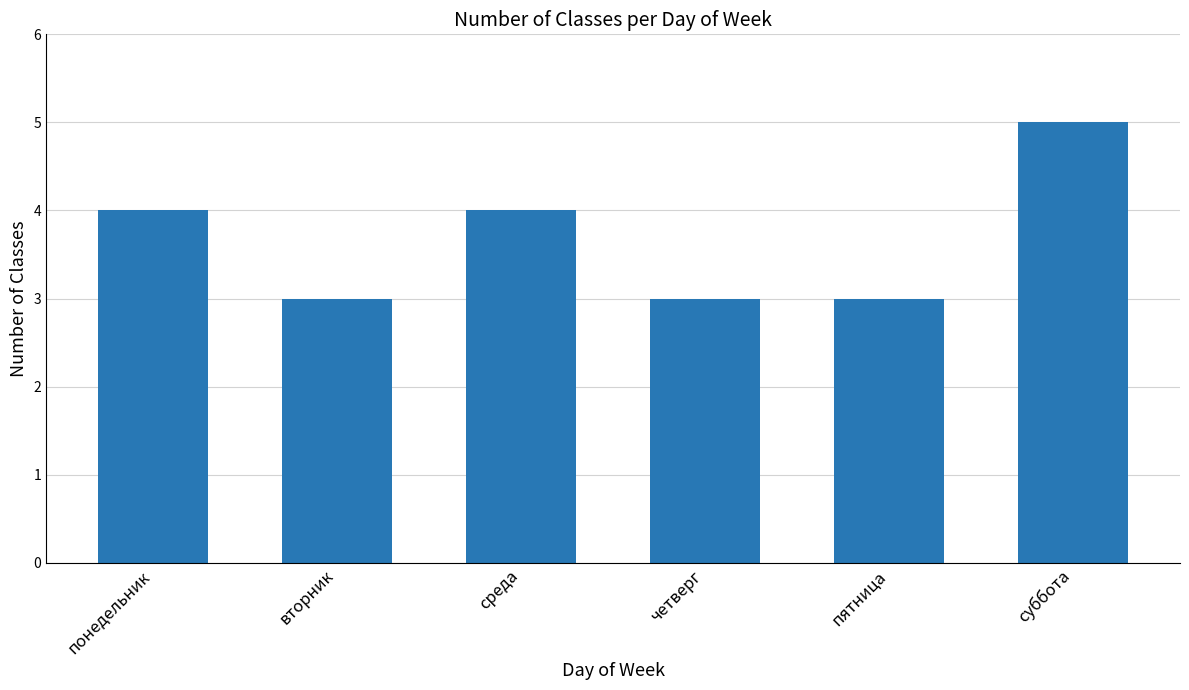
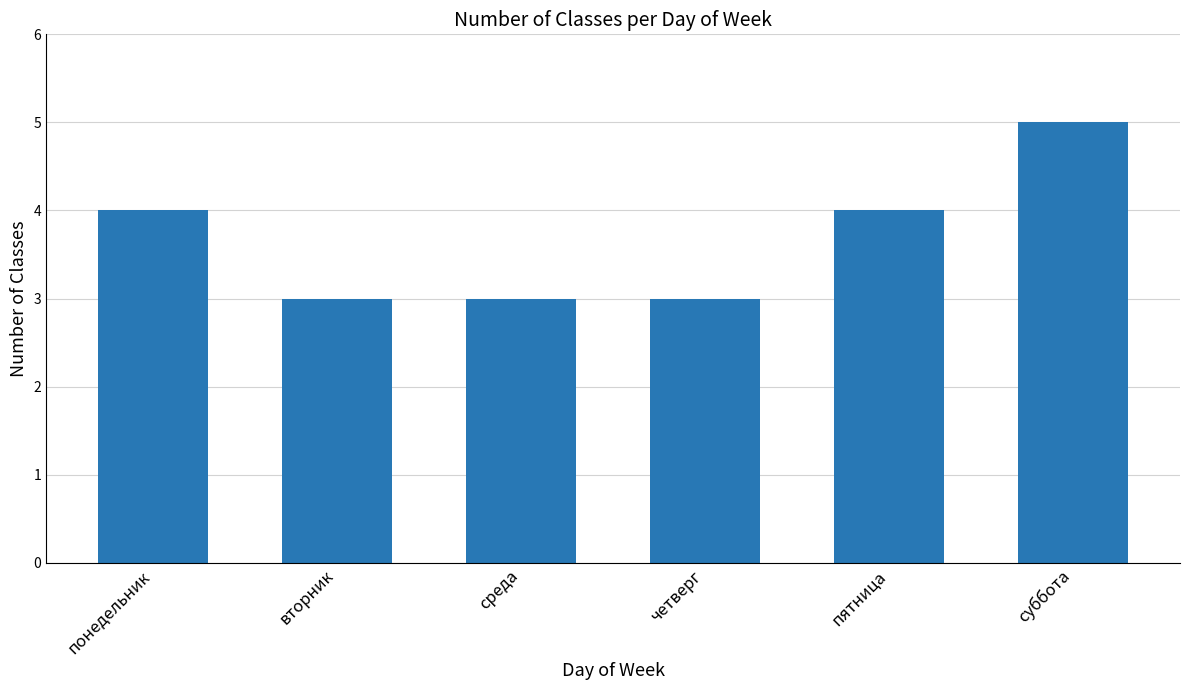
среда: 4 -> 3
пятница: 3 -> 4
